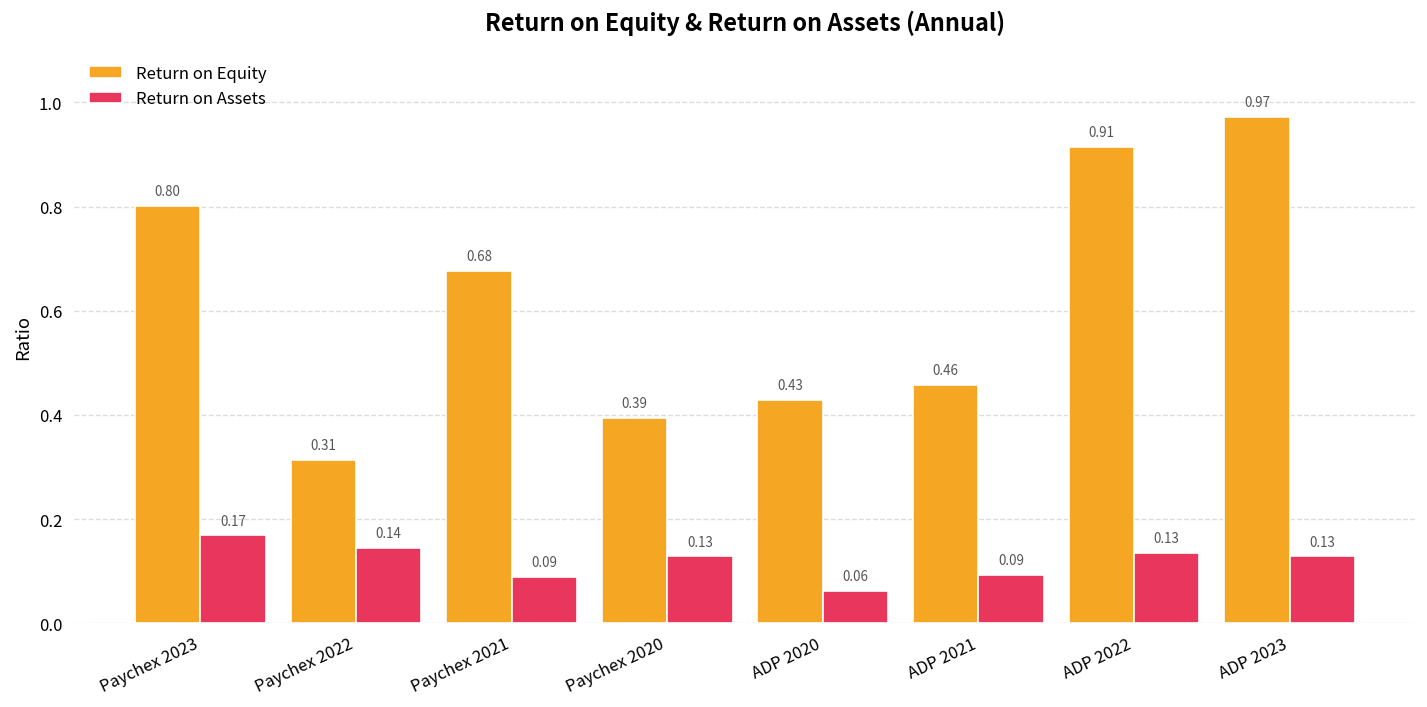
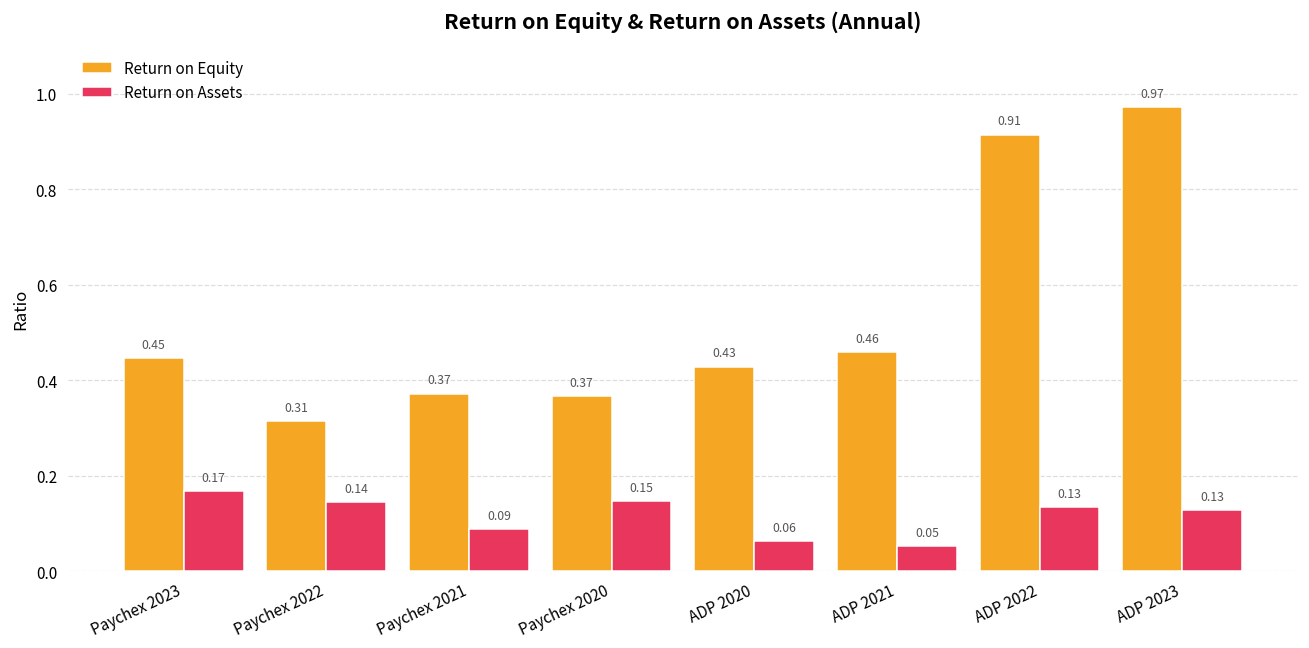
Return on Equity, Paychex 2023: 0.80 -> 0.45
Return on Equity, Paychex 2021: 0.68 -> 0.37
Return on Equity, Paychex 2020: 0.39 -> 0.37
Return on Assets, Paychex 2020: 0.13 -> 0.15
Return on Assets, ADP 2021: 0.09 -> 0.05
